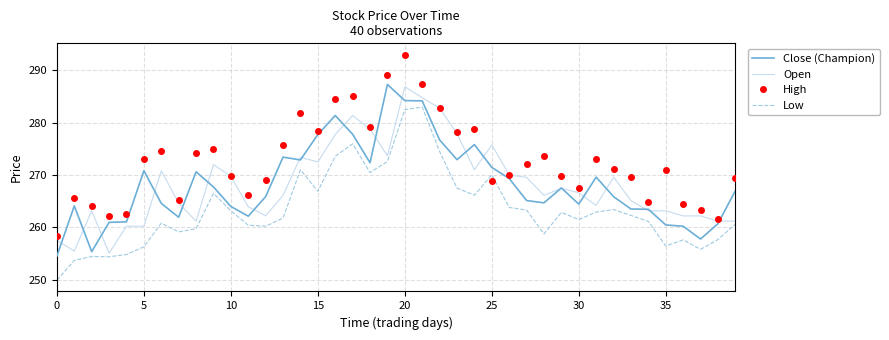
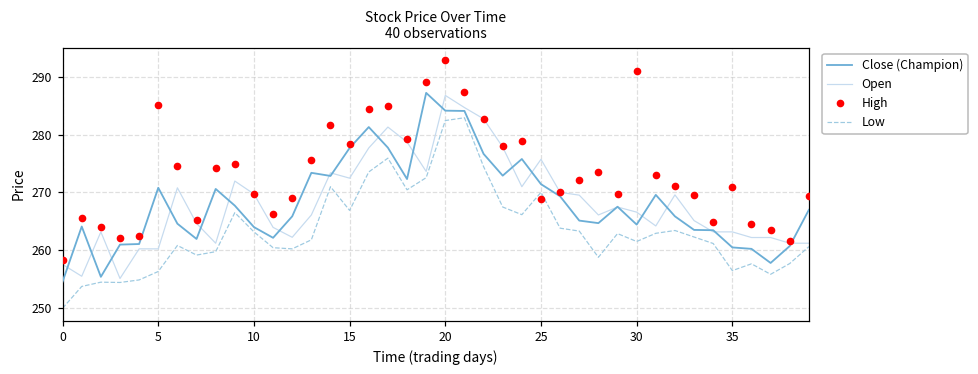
High, 5: 273 -> 285
High, 30: 267 -> 291
